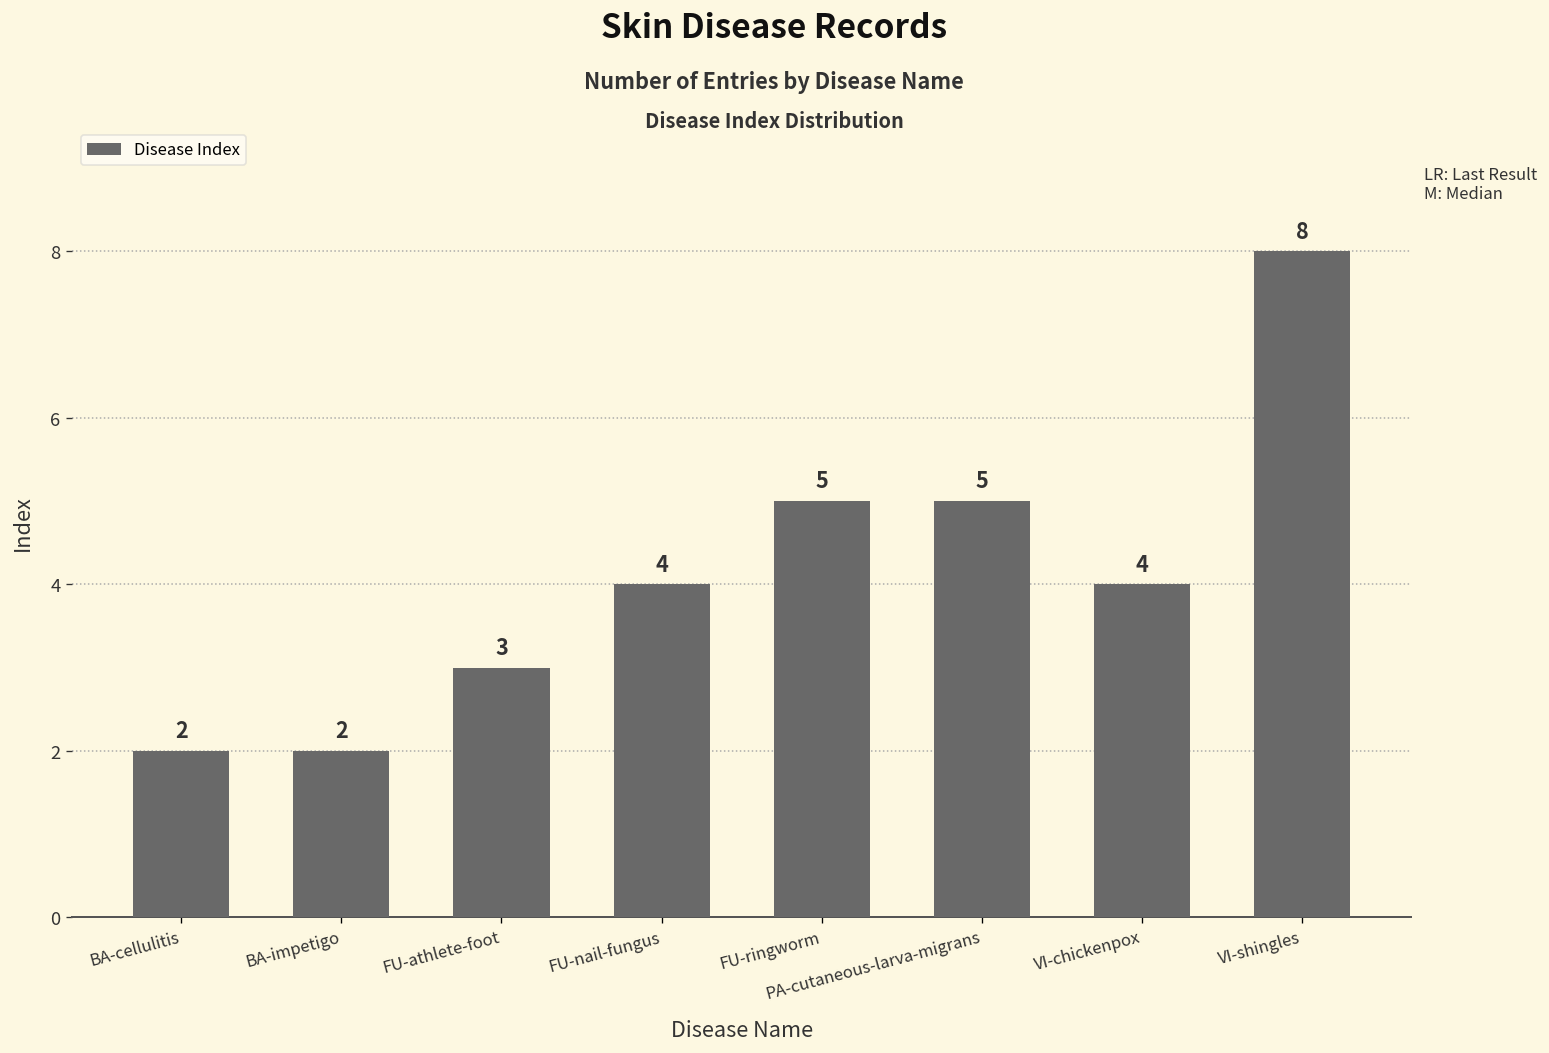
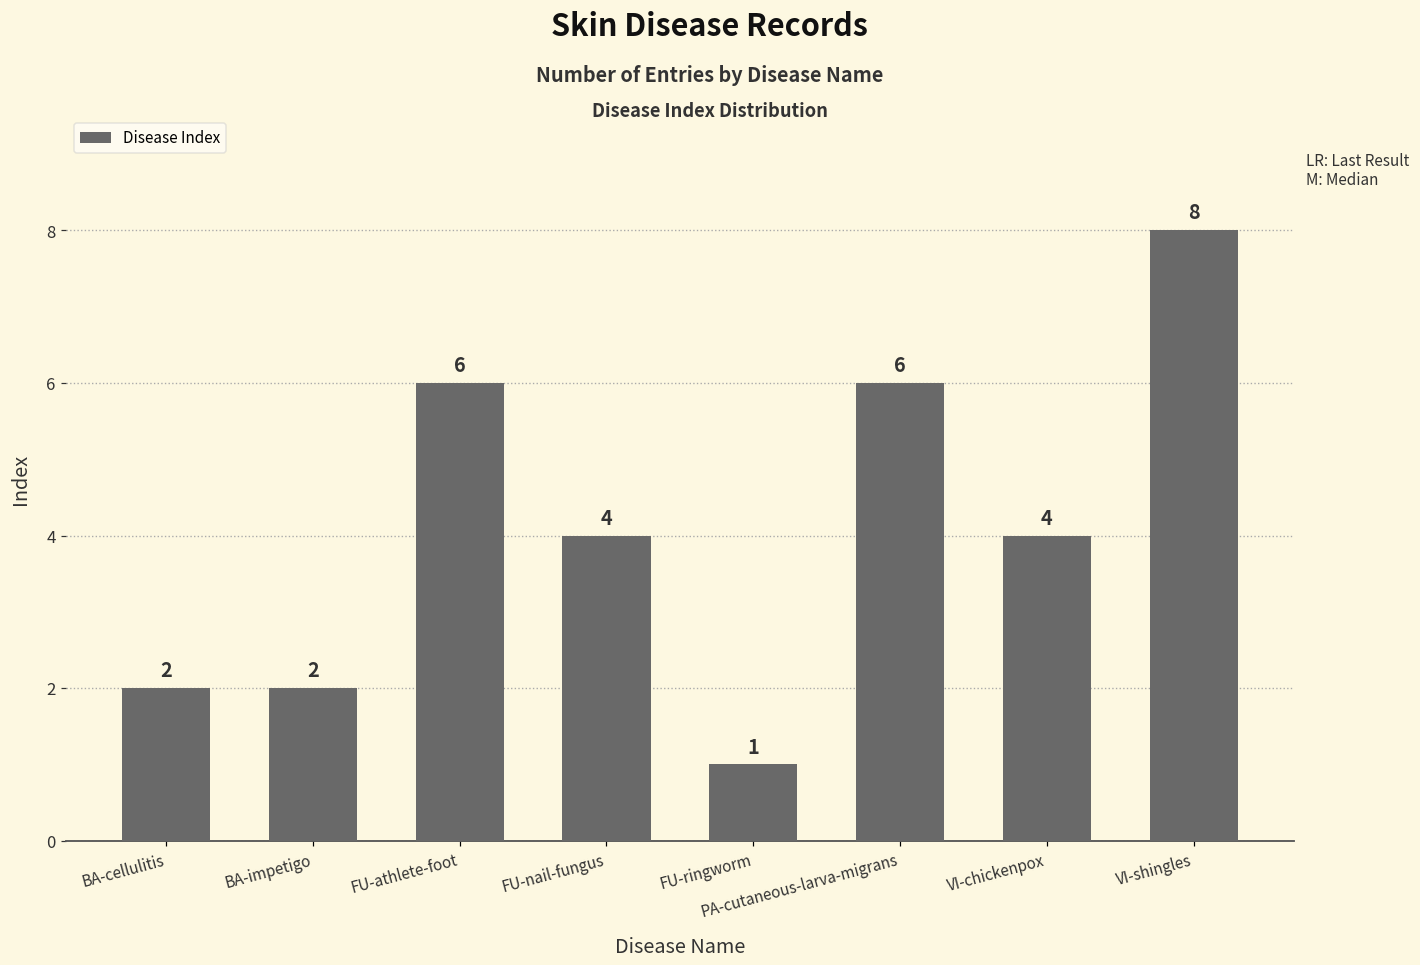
FU-athlete-foot: 3 -> 6
FU-ringworm: 5 -> 1
PA-cutaneous-larva-migrans: 5 -> 6
